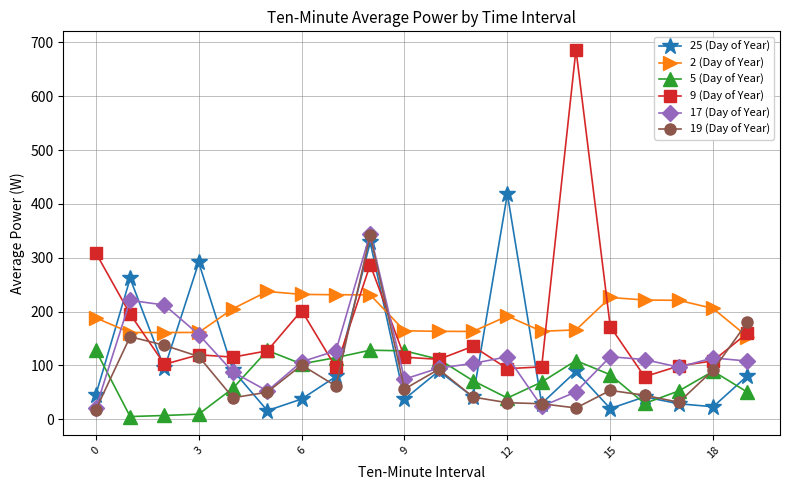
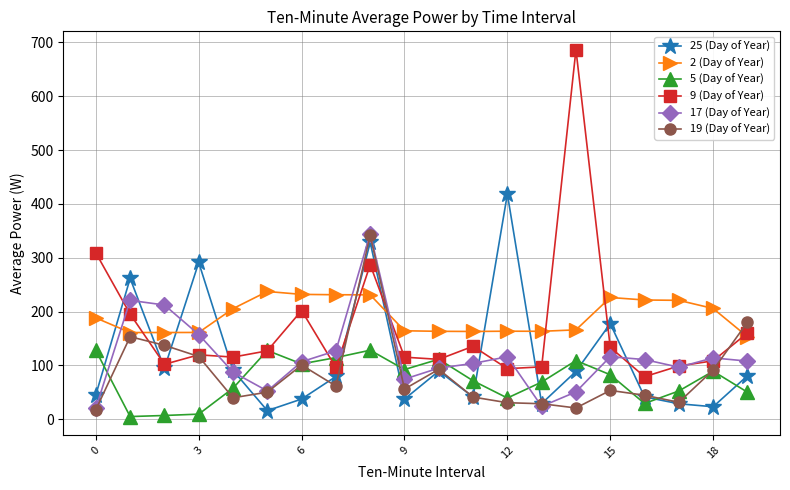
5 (Day of Year), 9: 130 -> 90
2 (Day of Year), 12: 190 -> 160
25 (Day of Year), 15: 20 -> 180
9 (Day of Year), 15: 170 -> 130
